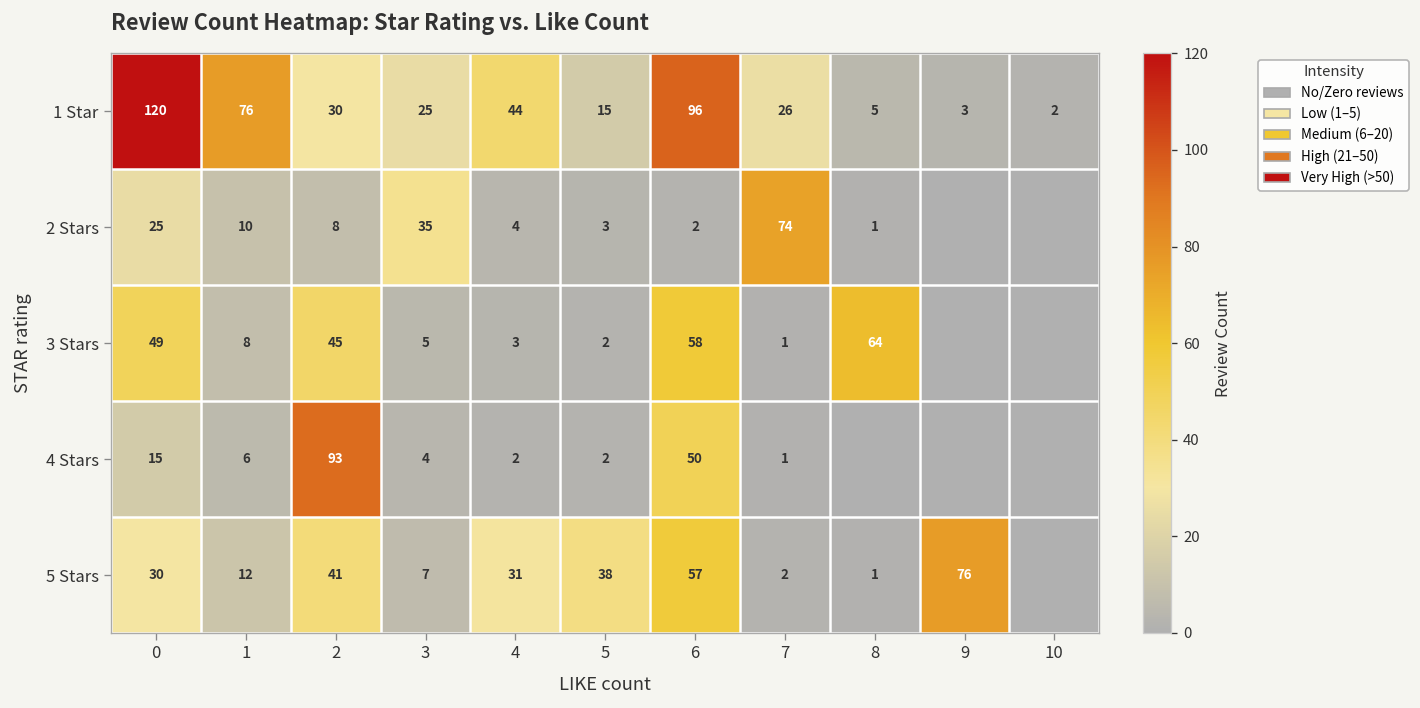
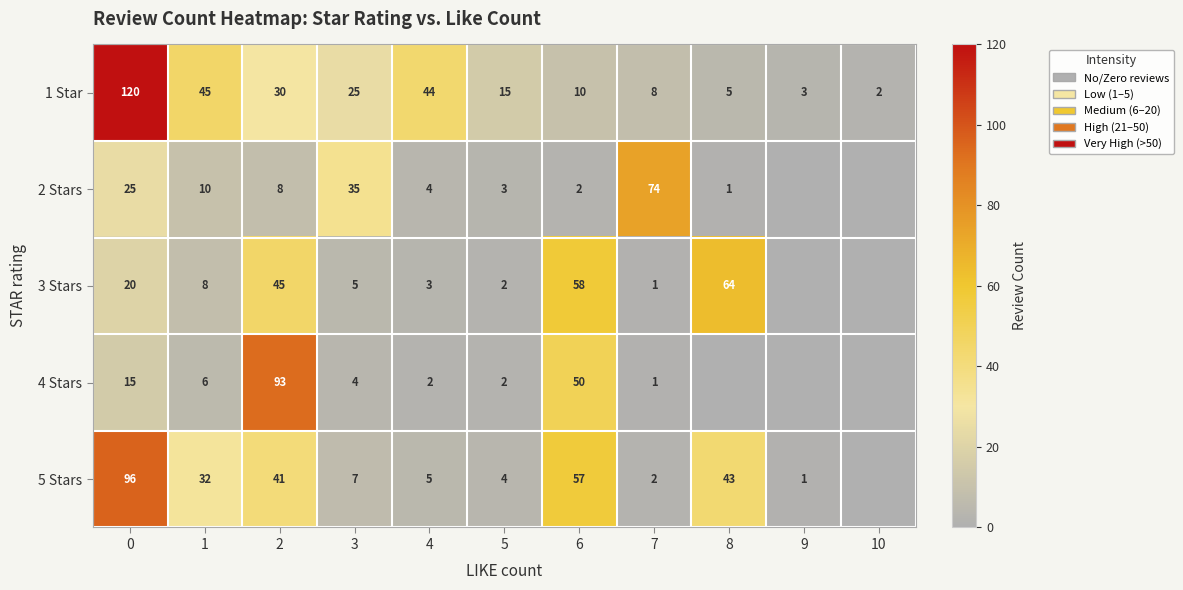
1 Star, 1: 76 -> 45
1 Star, 6: 96 -> 10
1 Star, 7: 26 -> 8
3 Stars, 0: 49 -> 20
5 Stars, 0: 30 -> 96
5 Stars, 1: 12 -> 32
5 Stars, 4: 31 -> 5
5 Stars, 5: 38 -> 4
5 Stars, 8: 1 -> 43
5 Stars, 9: 76 -> 1
